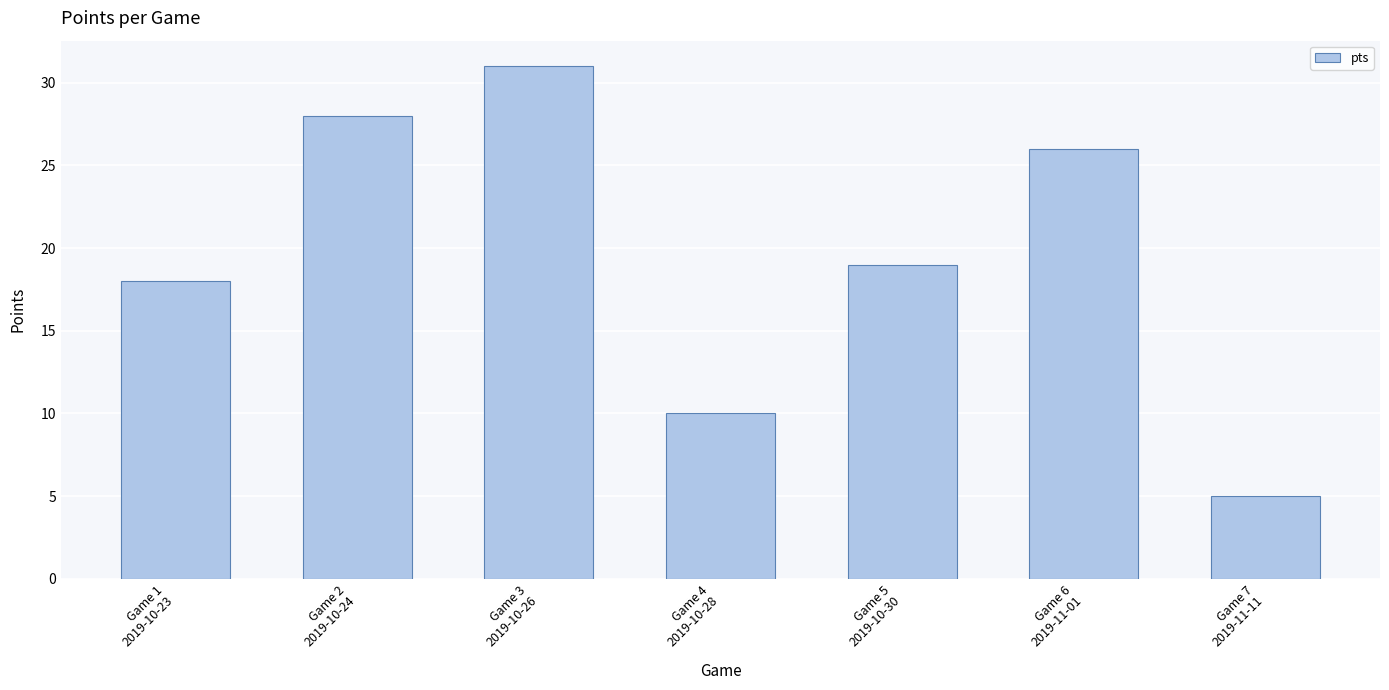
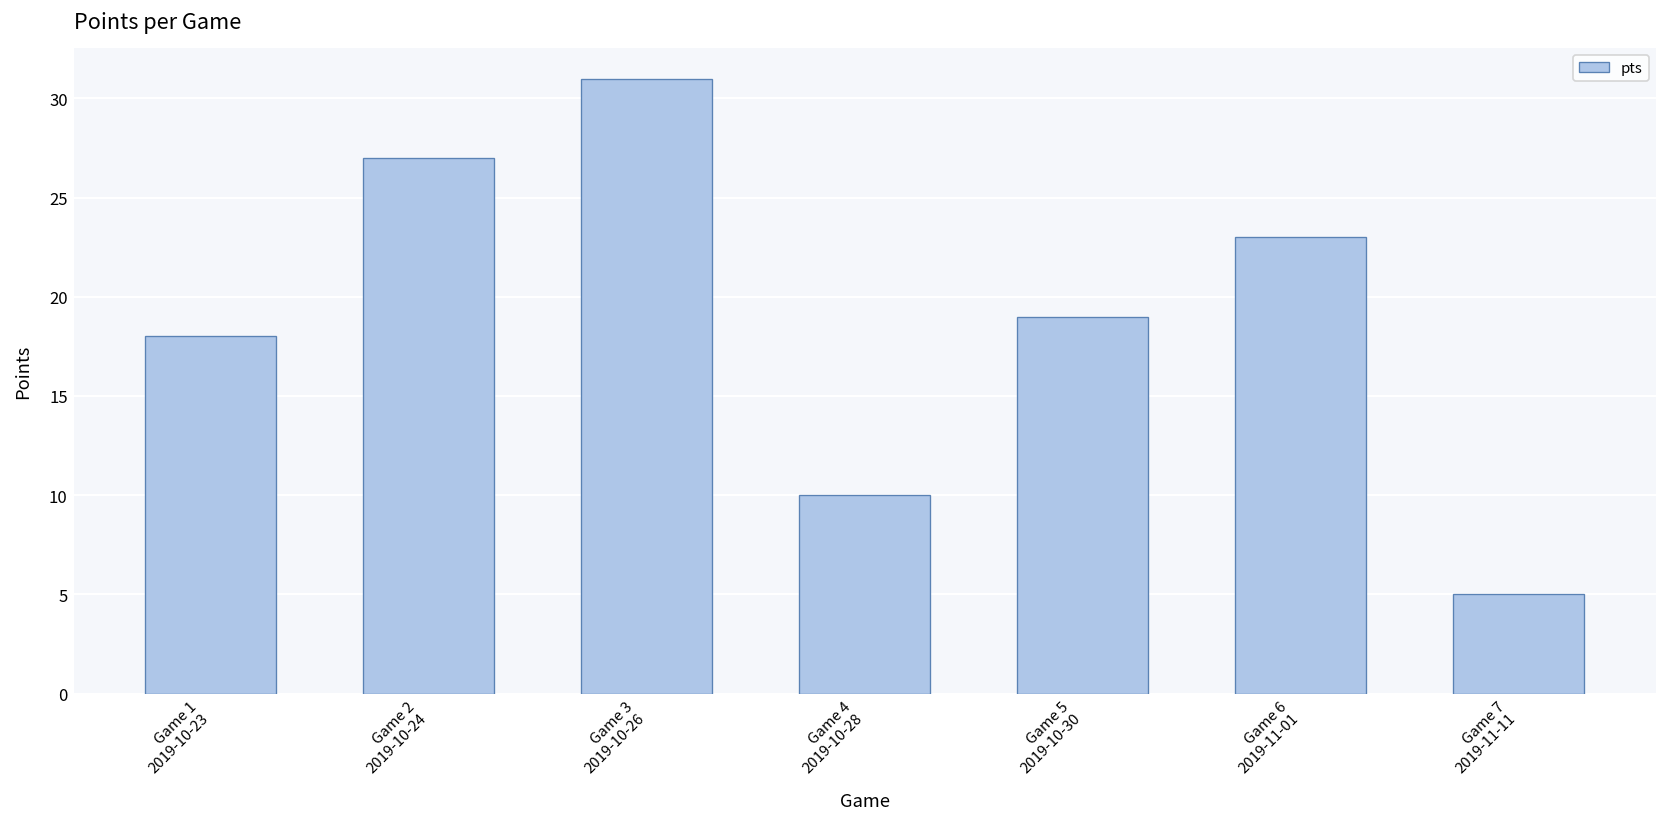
Game 2 2019-10-24: 28 -> 27
Game 6 2019-11-01: 26 -> 23
